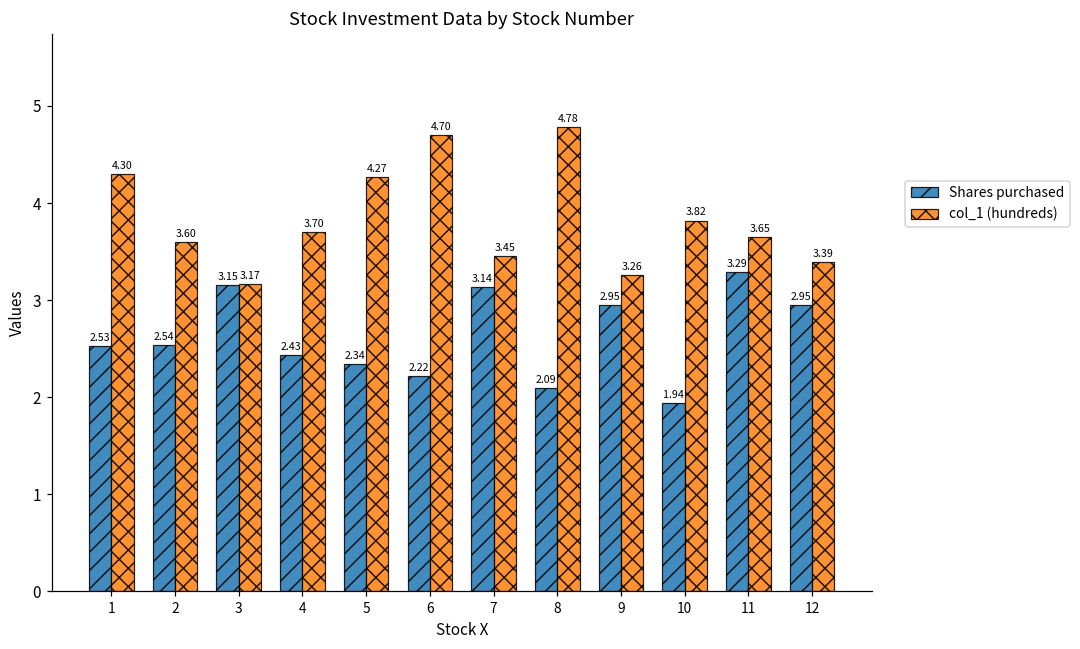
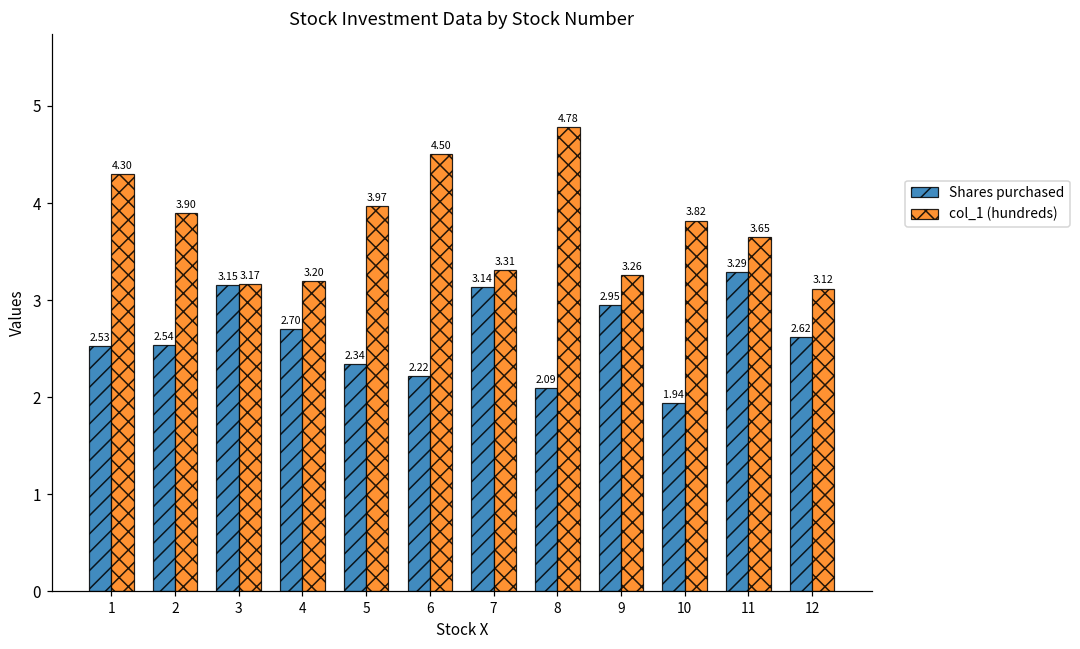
col_1 (hundreds), 2: 3.60 -> 3.90
Shares purchased, 4: 2.43 -> 2.70
col_1 (hundreds), 4: 3.70 -> 3.20
col_1 (hundreds), 5: 4.27 -> 3.97
col_1 (hundreds), 6: 4.70 -> 4.50
col_1 (hundreds), 7: 3.45 -> 3.31
Shares purchased, 12: 2.95 -> 2.62
col_1 (hundreds), 12: 3.39 -> 3.12
